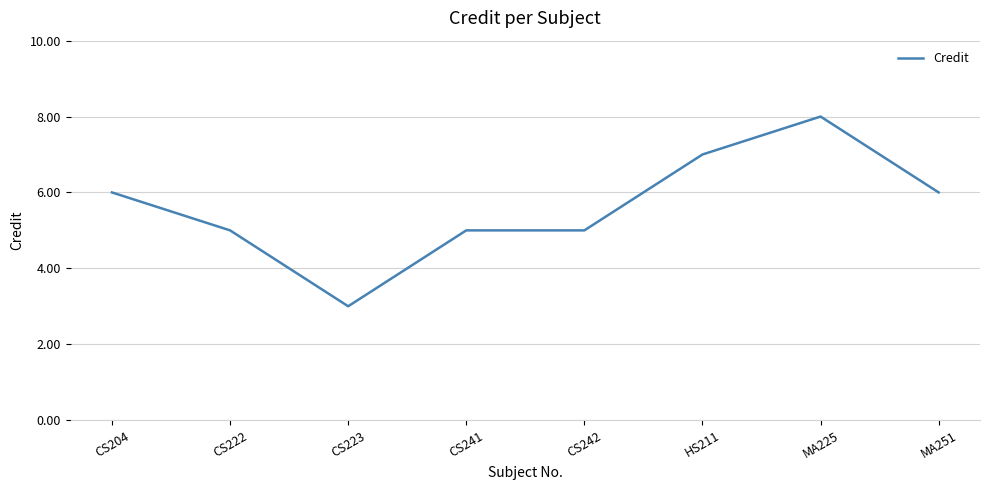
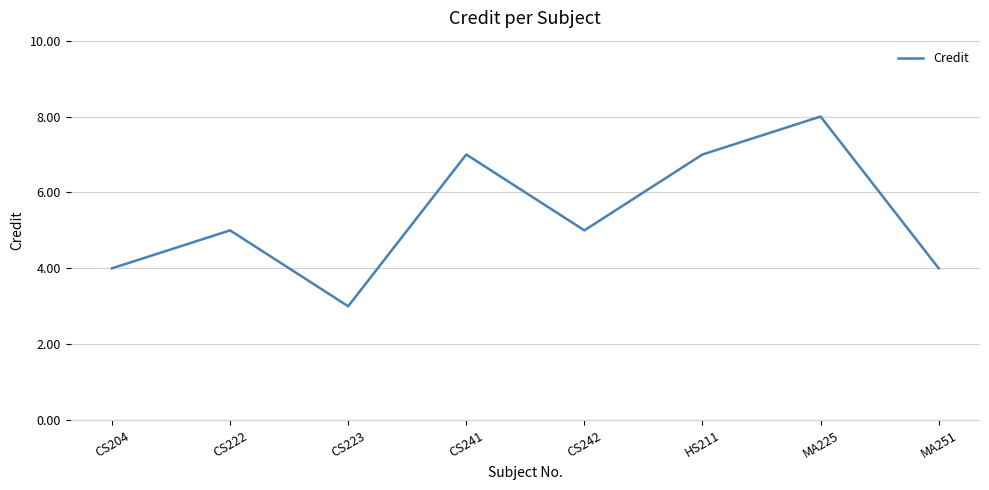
CS204: 6 -> 4
CS241: 5 -> 7
MA251: 6 -> 4
